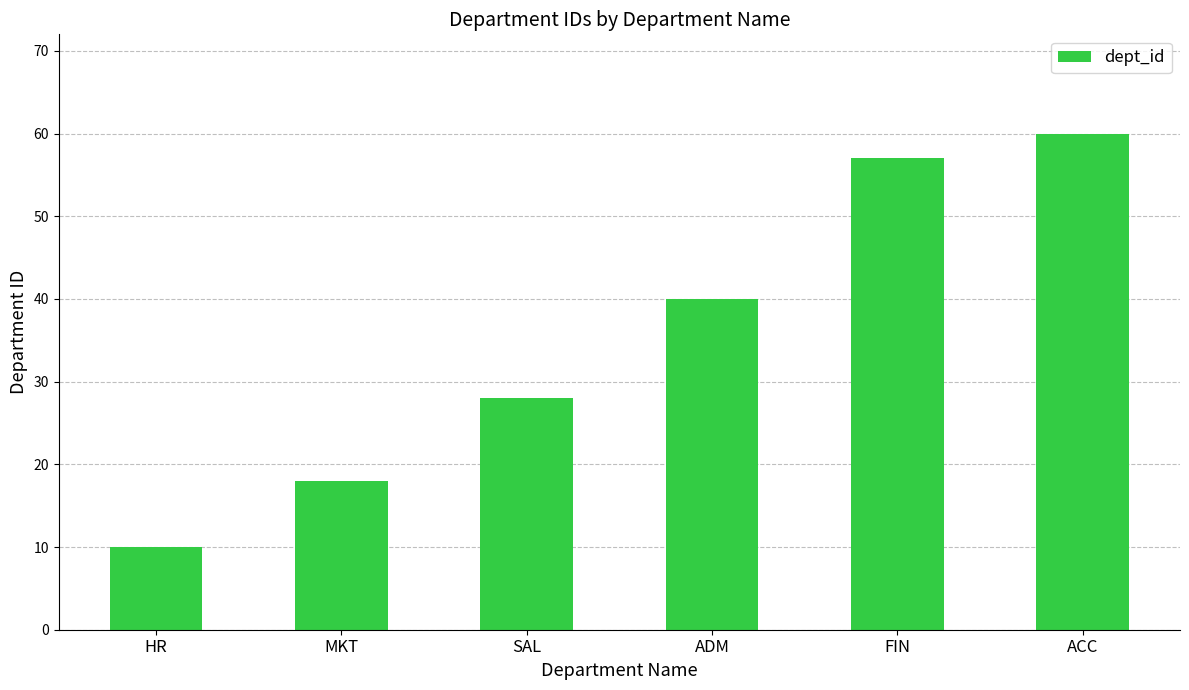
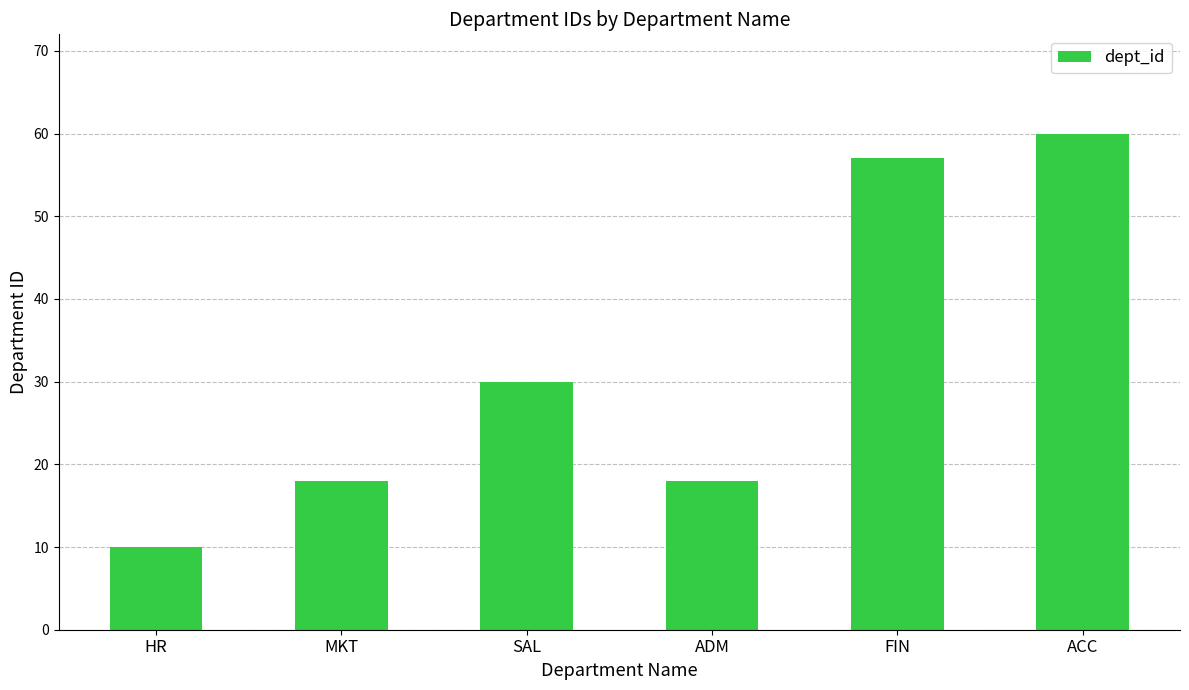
SAL: 28 -> 30
ADM: 40 -> 18
